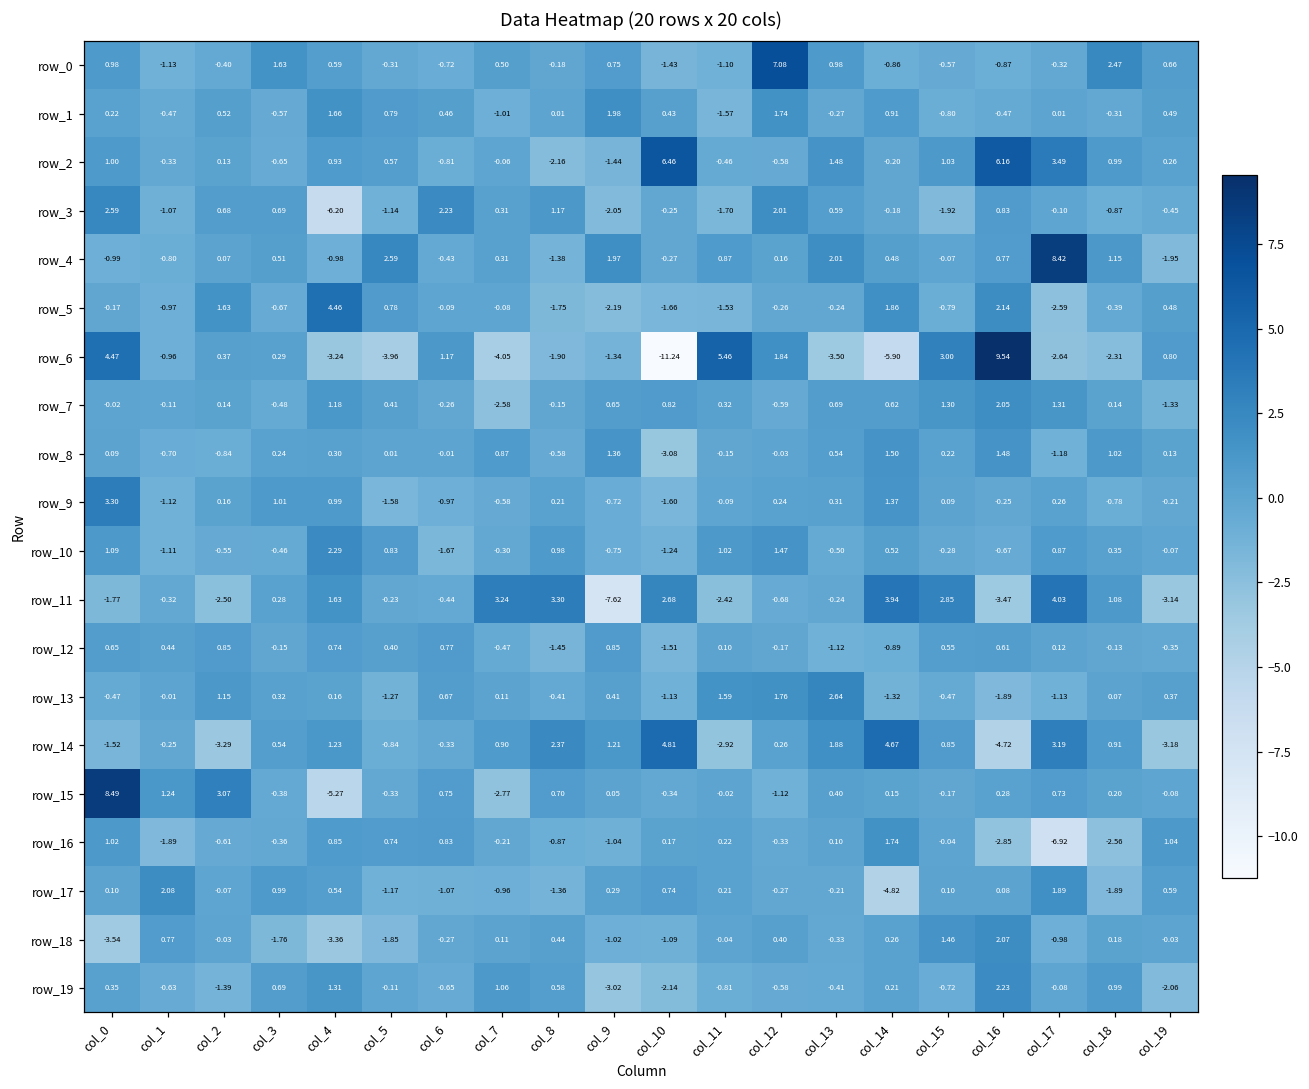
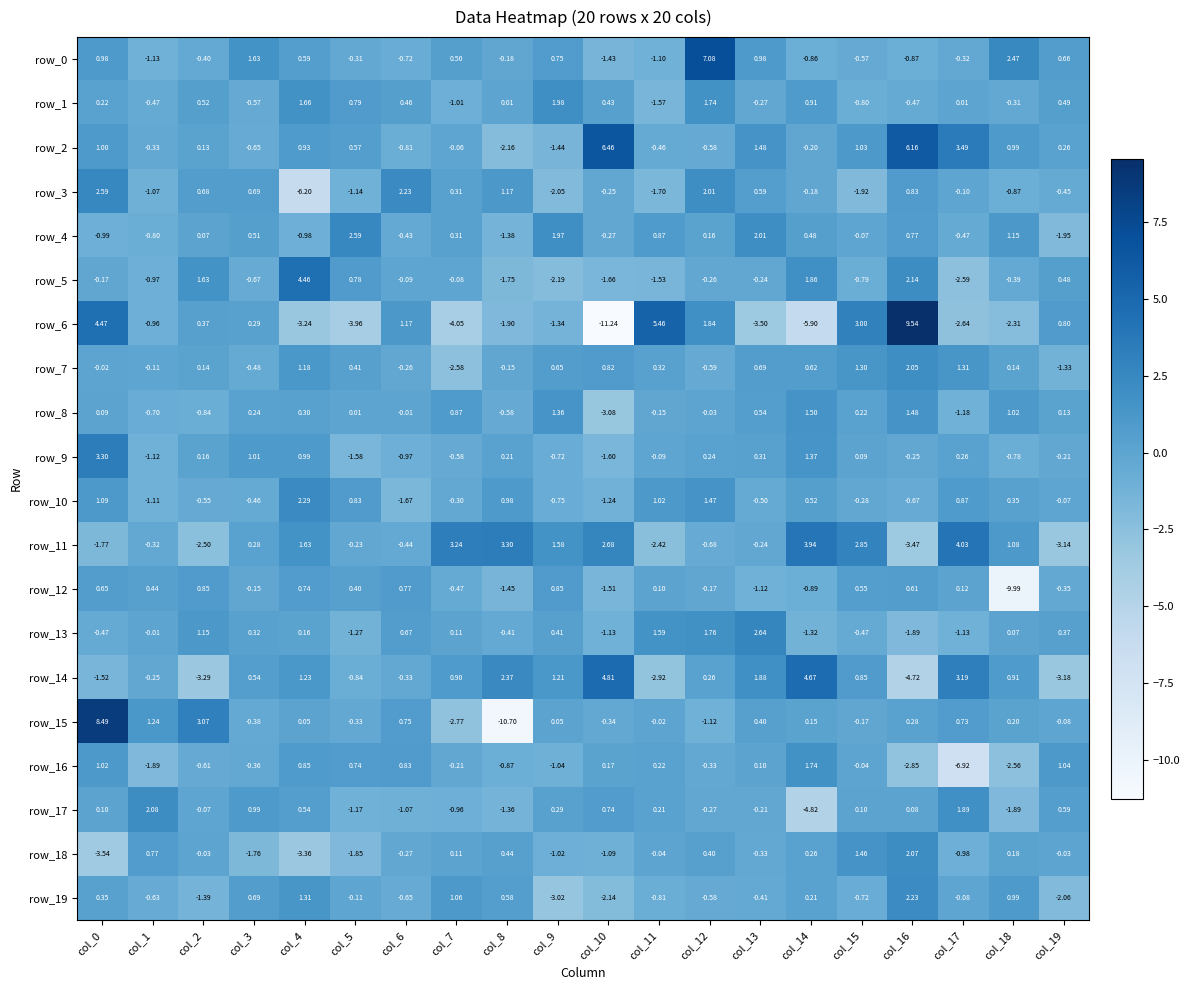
row_4, col_17: 8.42 -> -0.47
row_11, col_9: -7.62 -> 1.58
row_12, col_18: -0.13 -> -9.99
row_15, col_4: -5.27 -> 0.05
row_15, col_8: 0.70 -> -10.70
